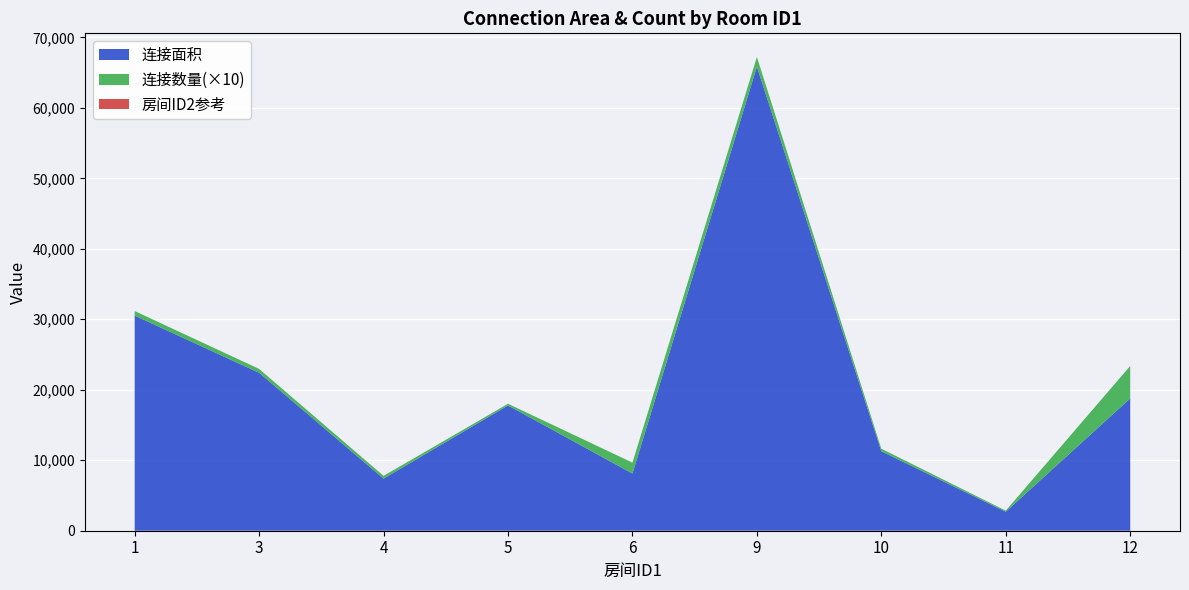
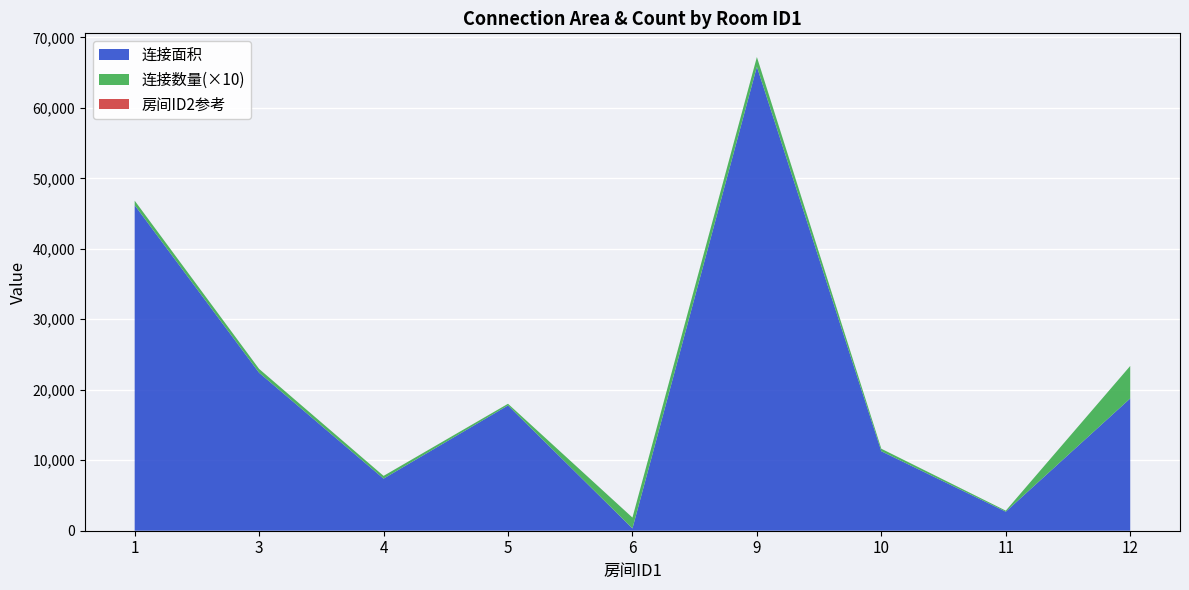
连接面积, 1: 31,000 -> 46,000
连接面积, 6: 8,000 -> 0
